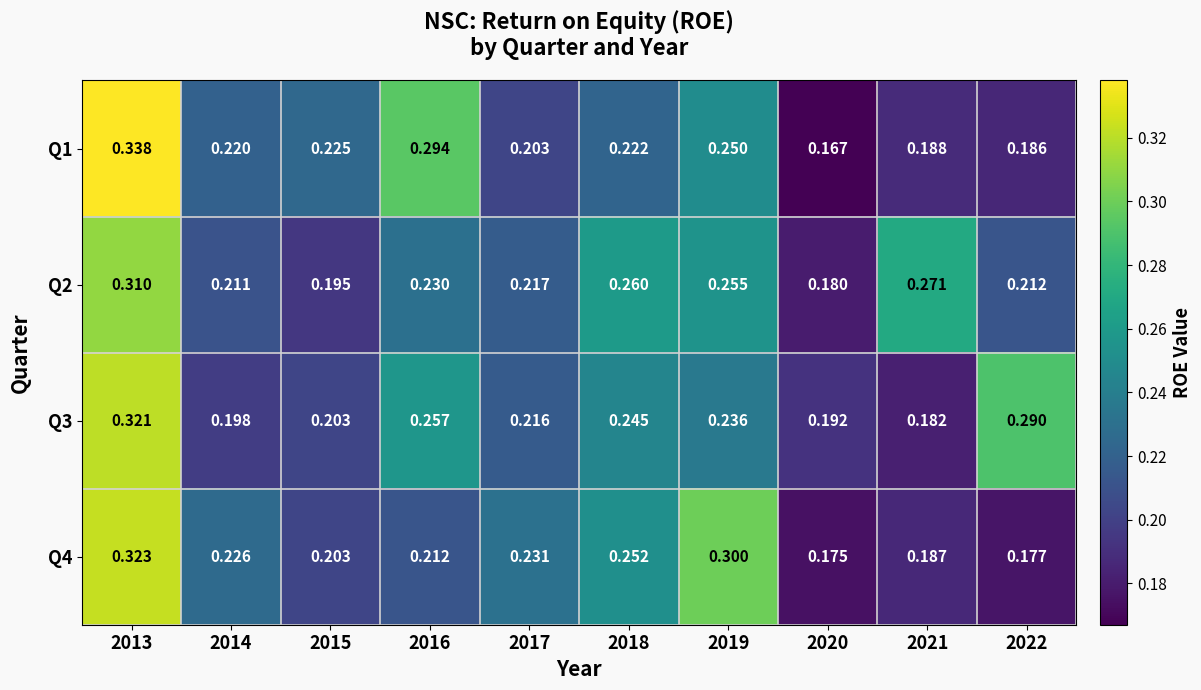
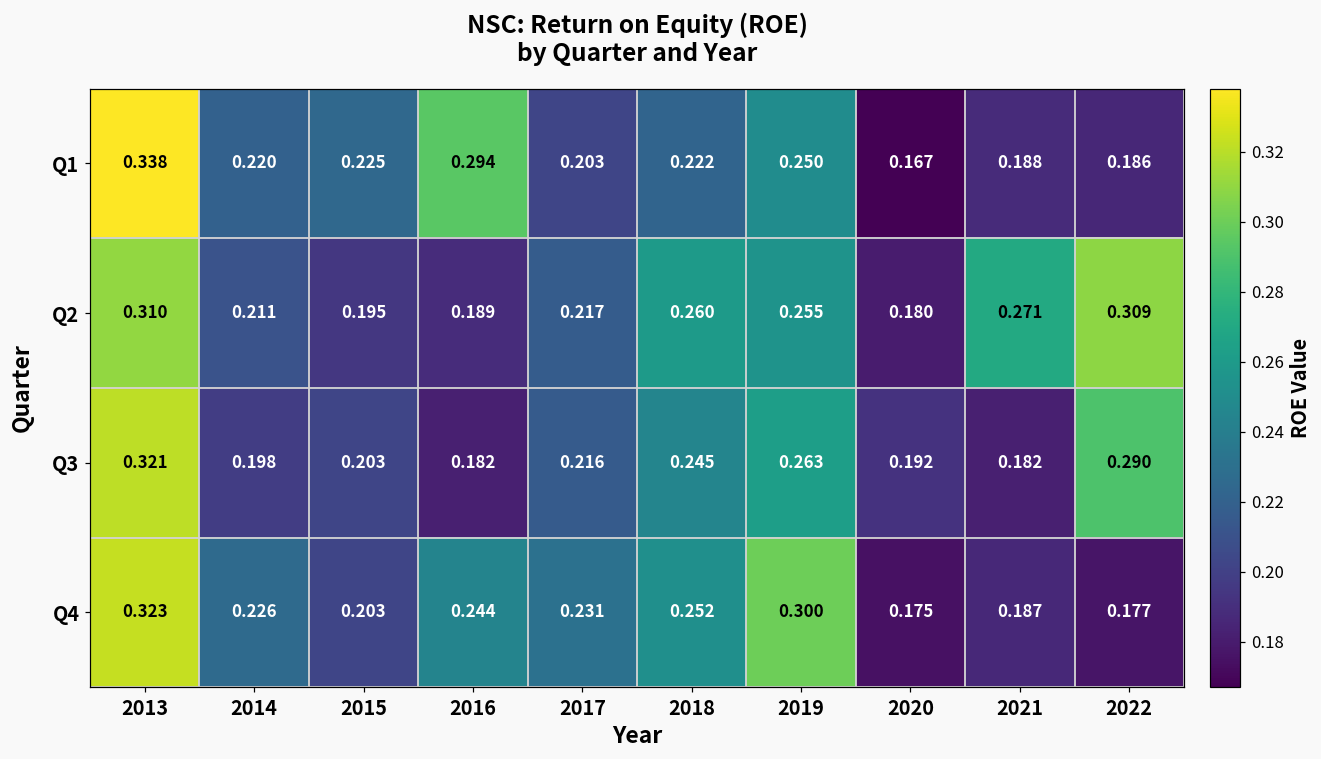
Q2, 2016: 0.230 -> 0.189
Q2, 2022: 0.212 -> 0.309
Q3, 2016: 0.257 -> 0.182
Q3, 2019: 0.236 -> 0.263
Q4, 2016: 0.212 -> 0.244
